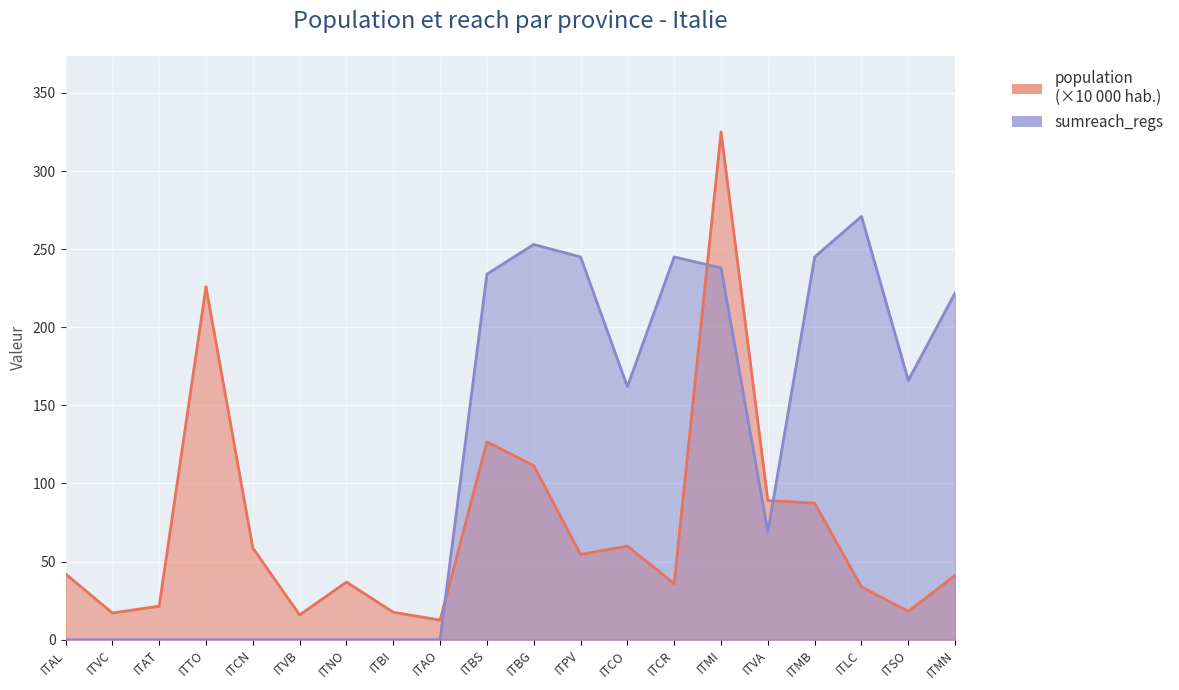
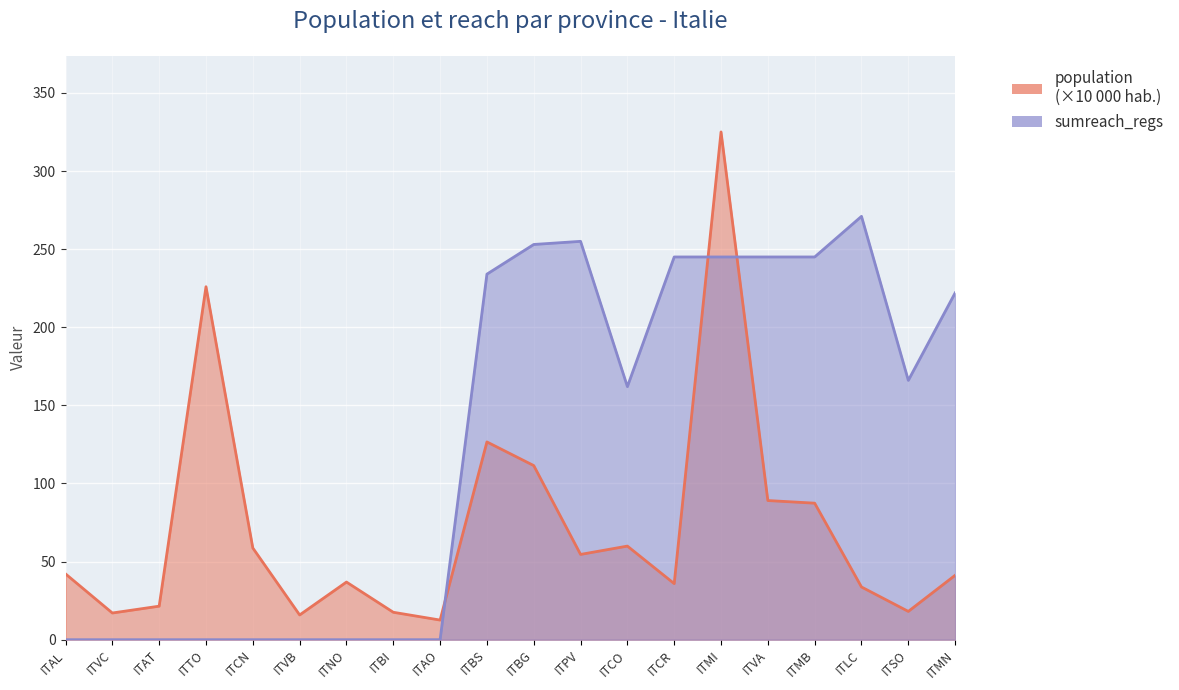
sumreach_regs, ITPV: 245 -> 255
sumreach_regs, ITMI: 238 -> 245
sumreach_regs, ITVA: 69 -> 245
